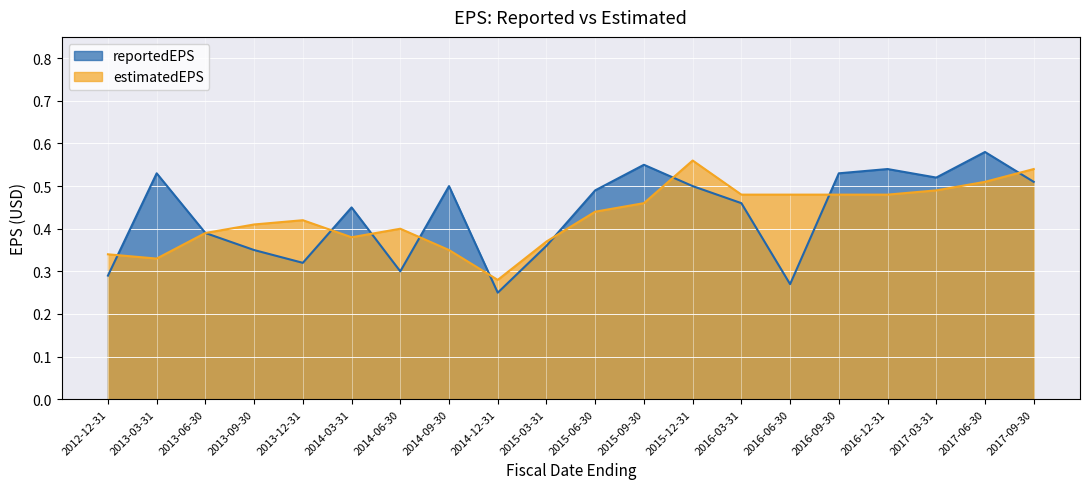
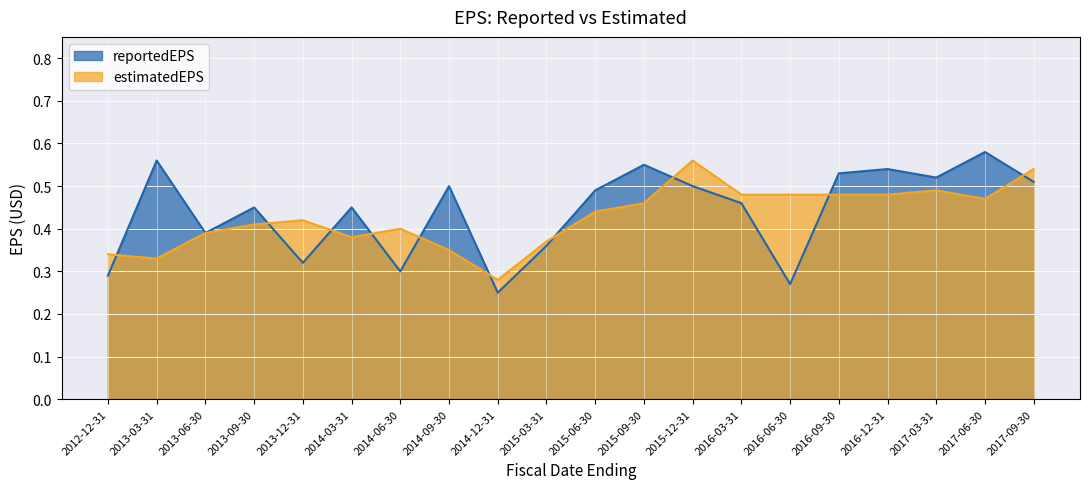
reportedEPS, 2013-03-31: 0.53 -> 0.56
reportedEPS, 2013-09-30: 0.35 -> 0.45
estimatedEPS, 2017-06-30: 0.51 -> 0.47
